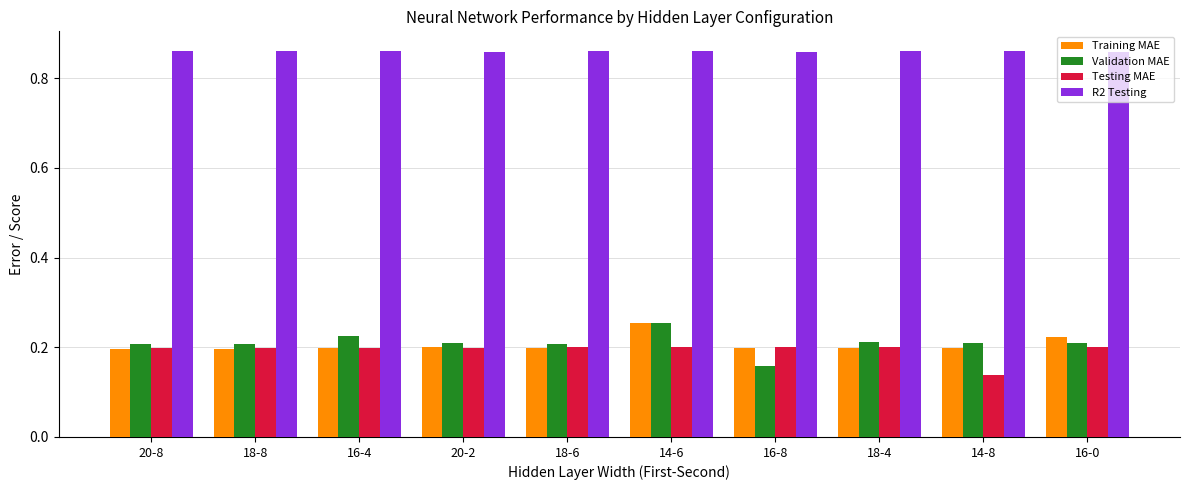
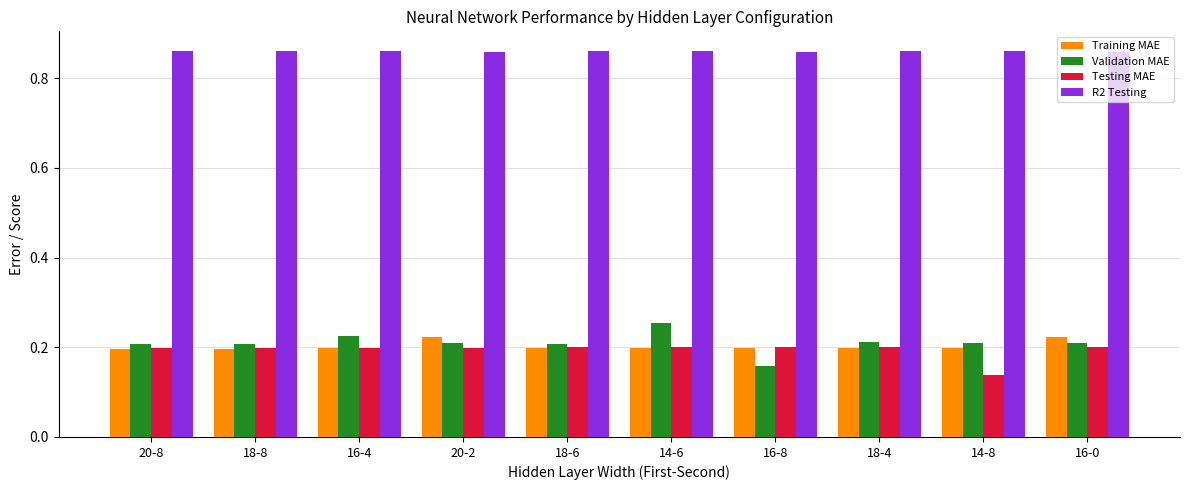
Training MAE, 20-2: 0.20 -> 0.22
Training MAE, 14-6: 0.25 -> 0.20
